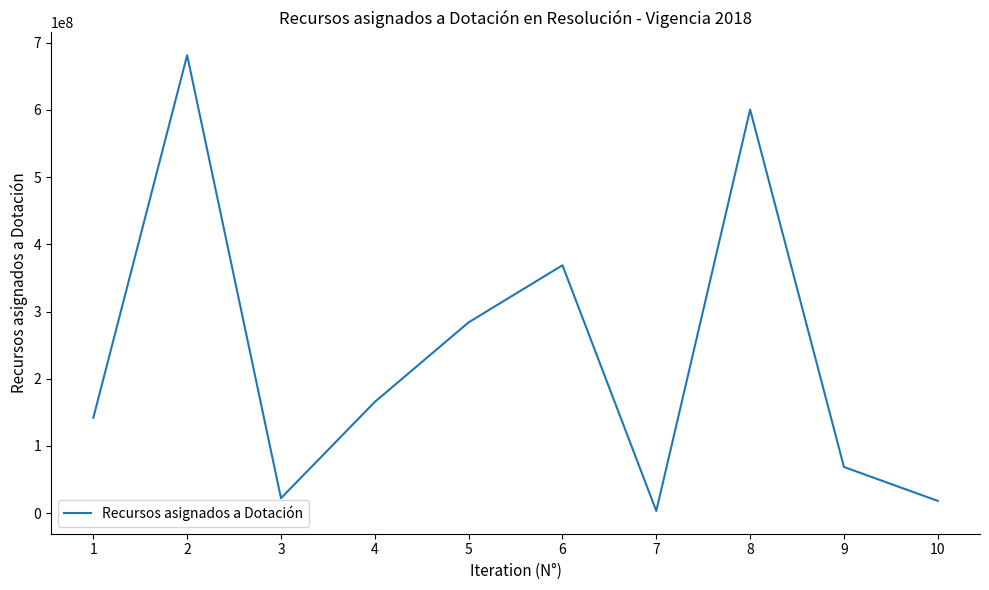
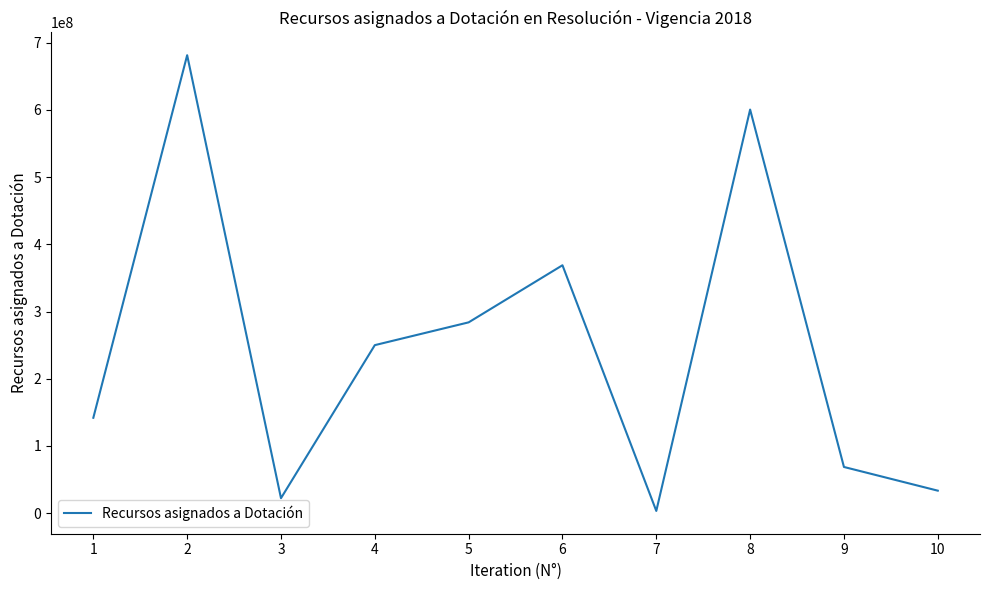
4: 170000000 -> 250000000
10: 20000000 -> 30000000
